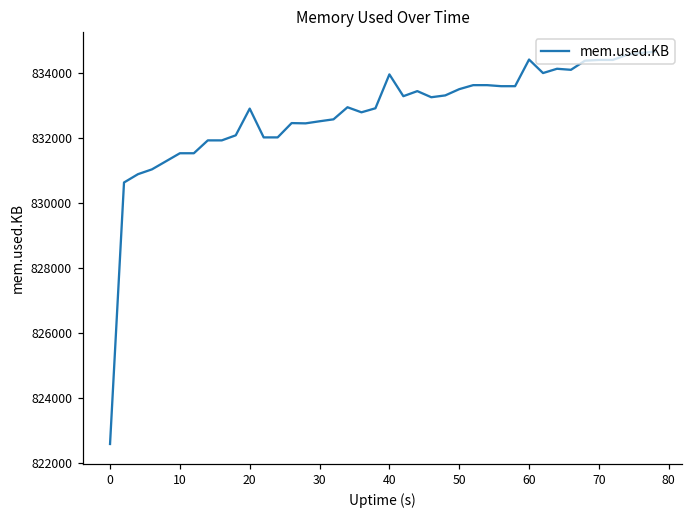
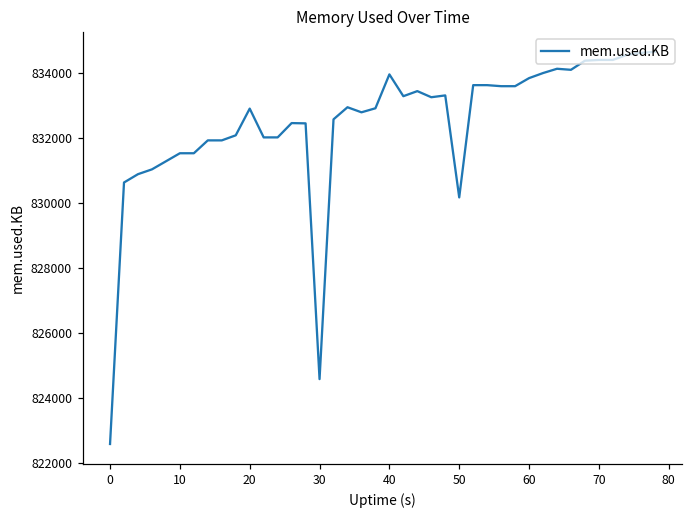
30: 832500 -> 824600
50: 833500 -> 830200
60: 834400 -> 833800
